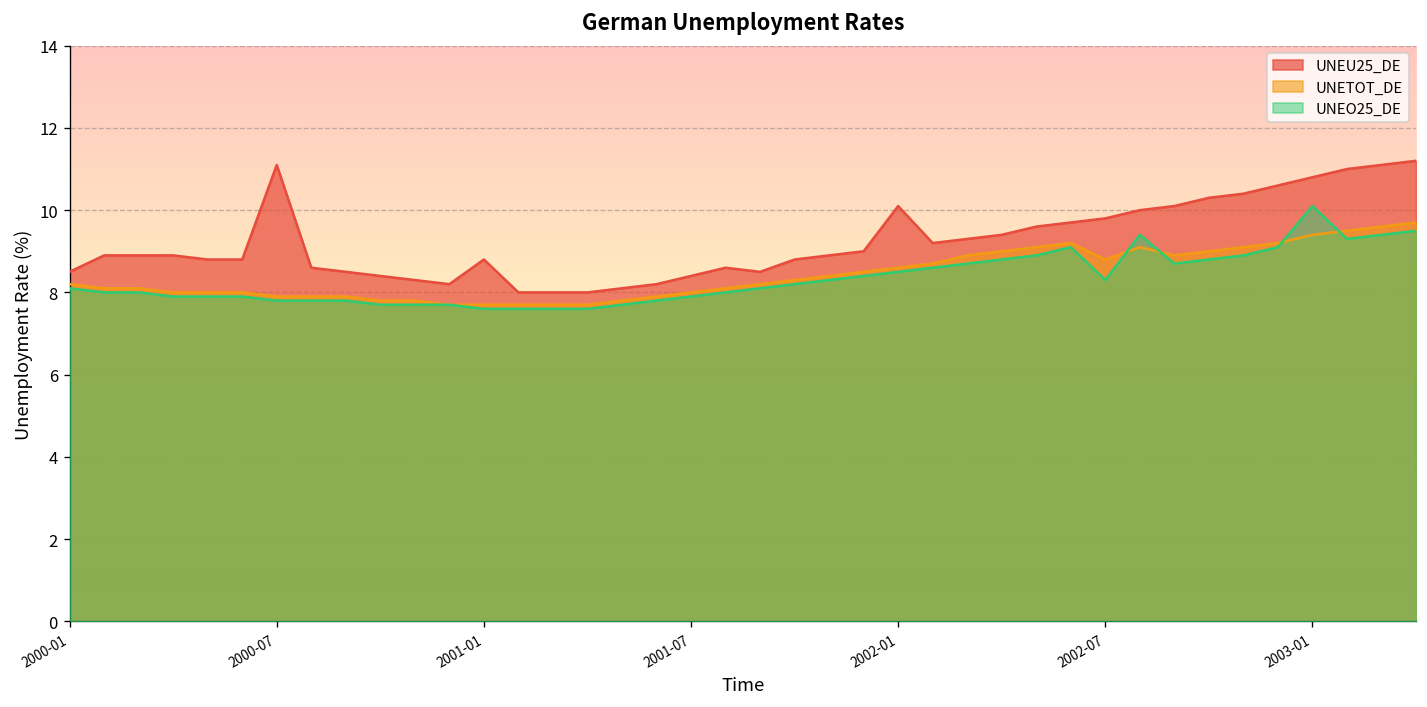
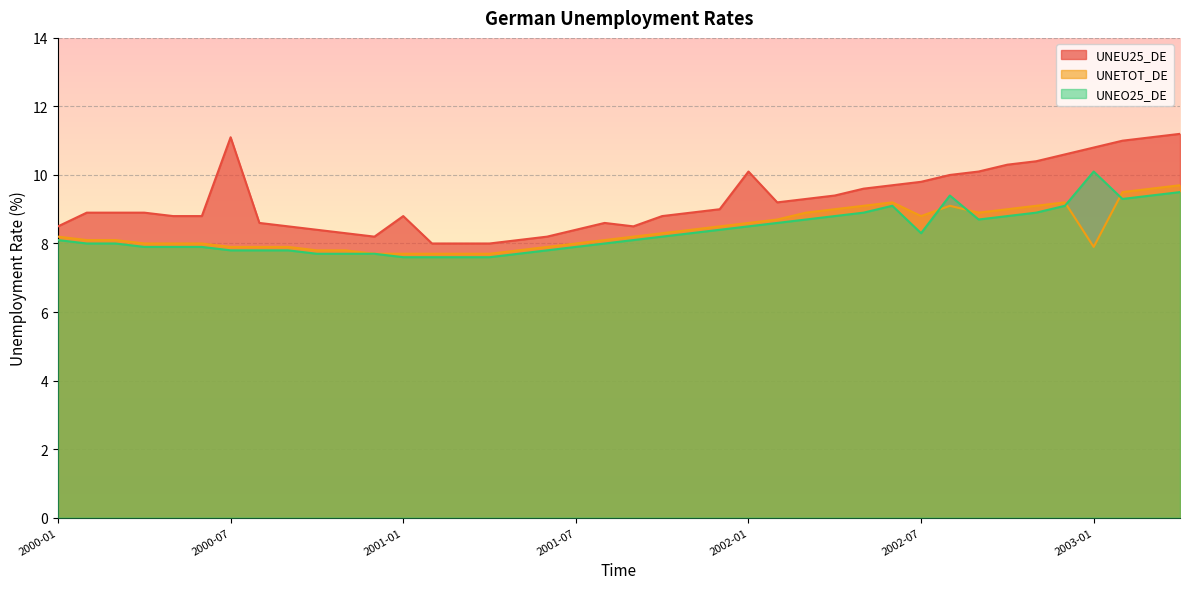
UNETOT_DE, 2003-01: 9.4 -> 7.9
